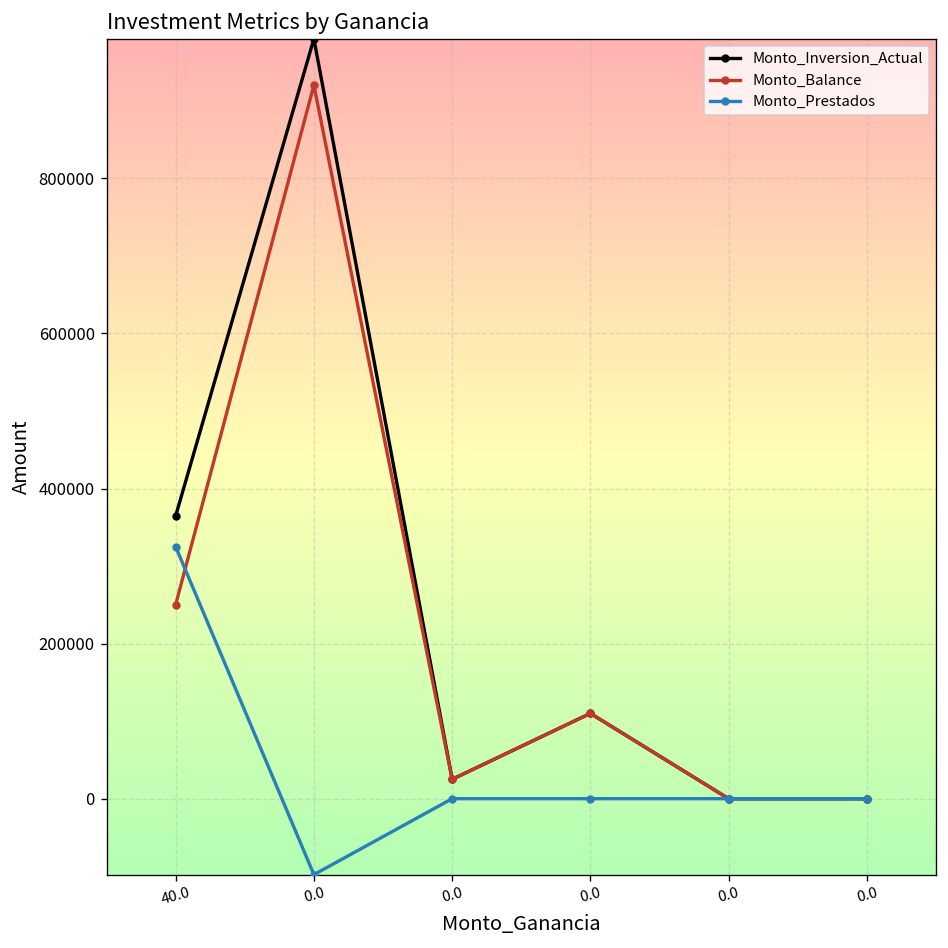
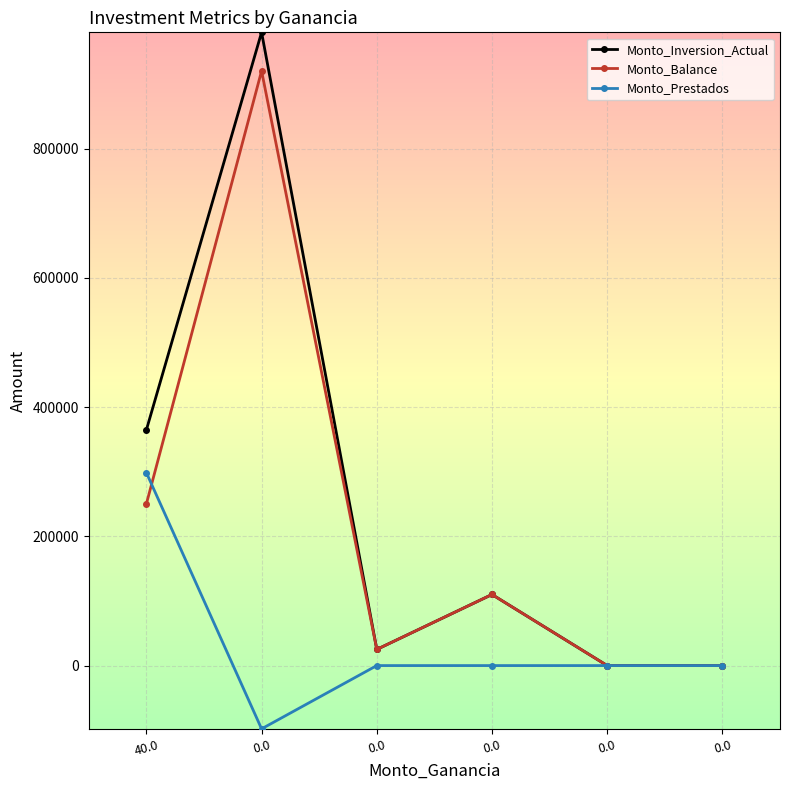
Monto_Prestados, 40.0: 330000 -> 300000
